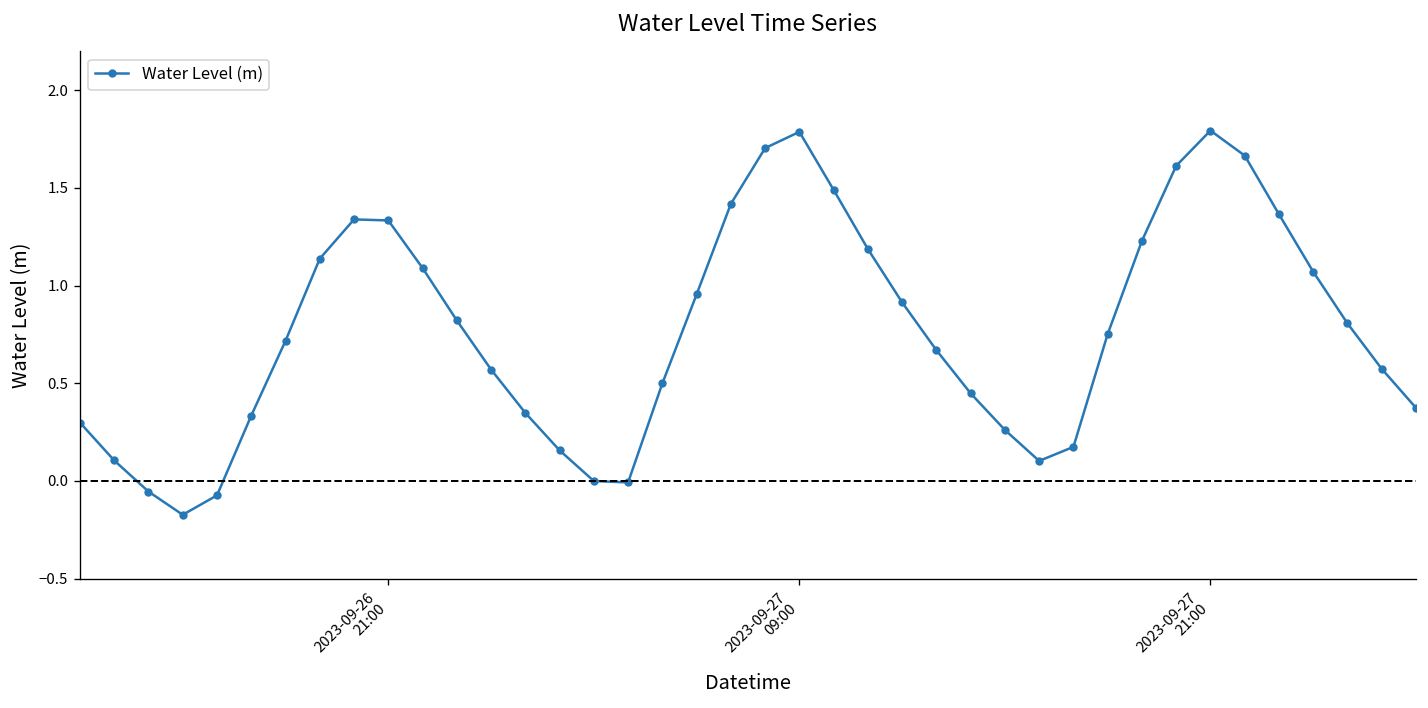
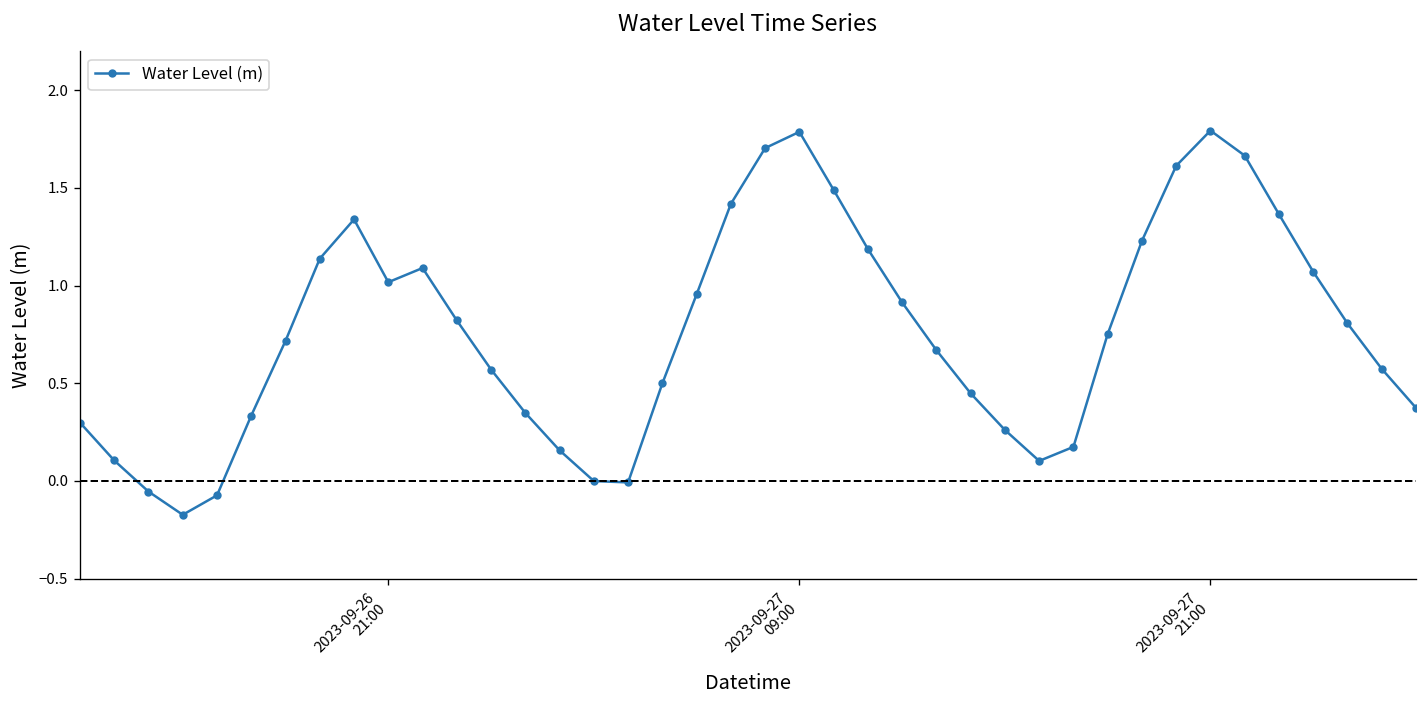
2023-09-26 21:00: 1.33 -> 1.02
